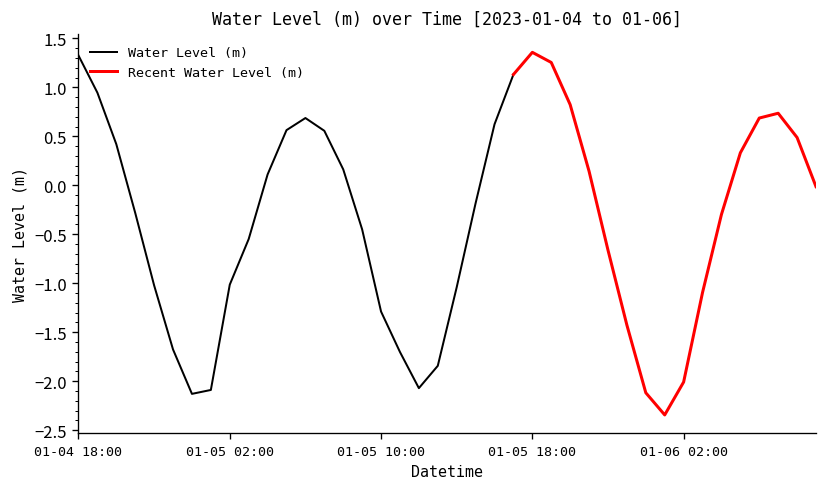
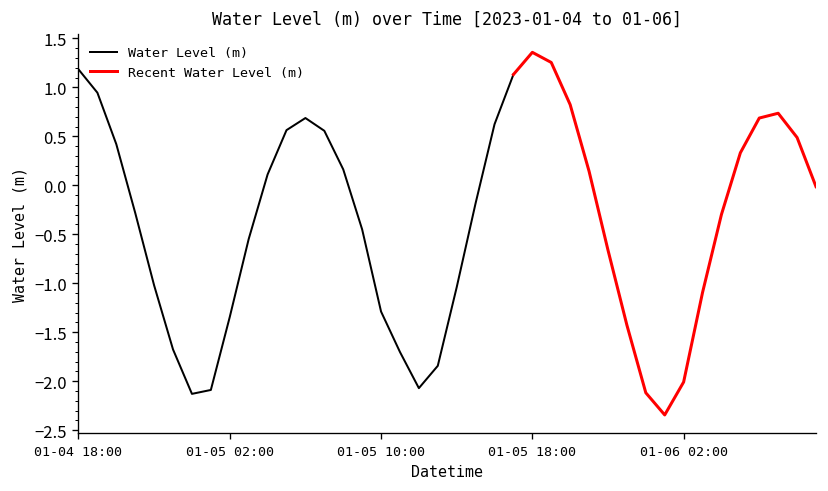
Water Level (m), 01-04 18:00: 1.3 -> 1.2
Water Level (m), 01-05 02:00: -1.0 -> -1.3
